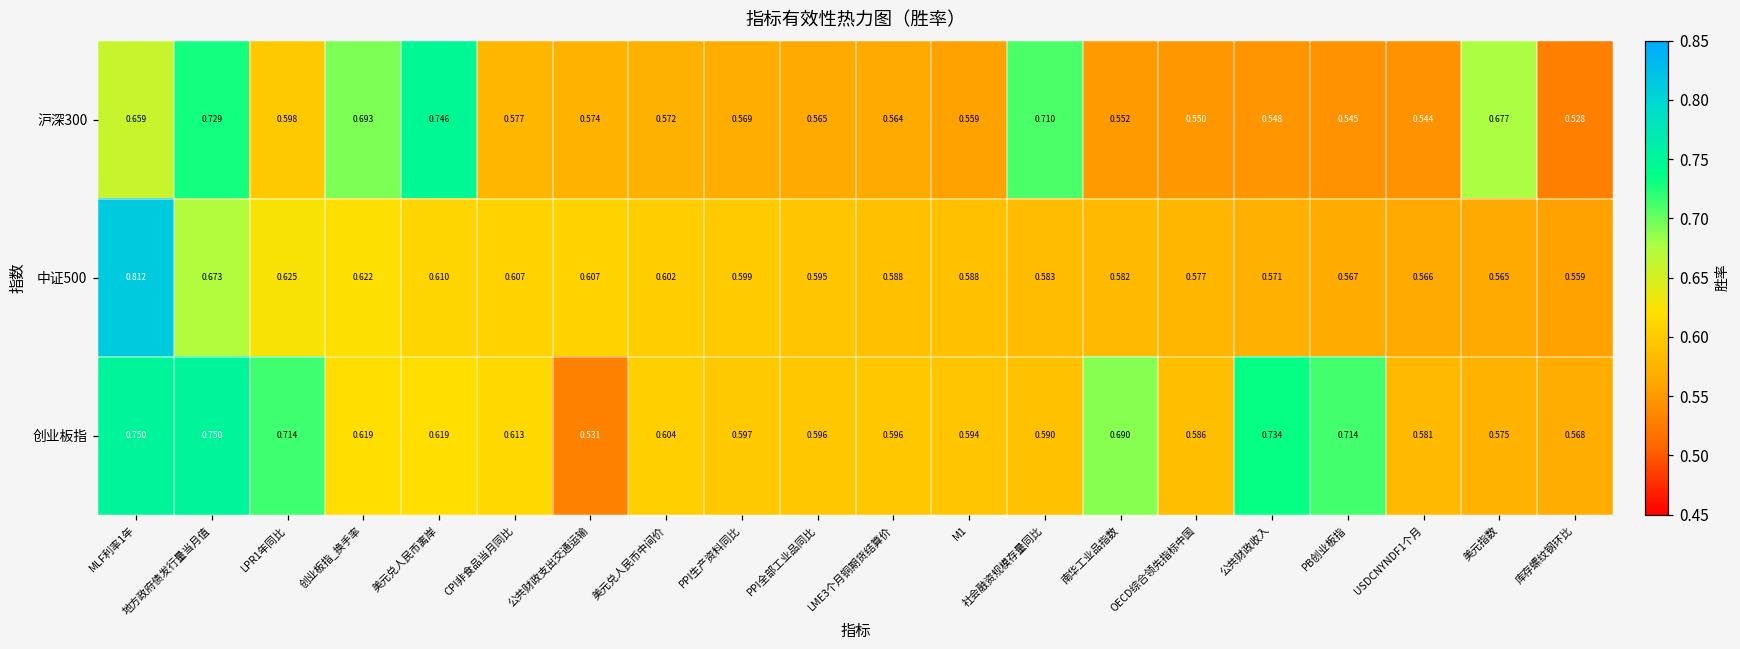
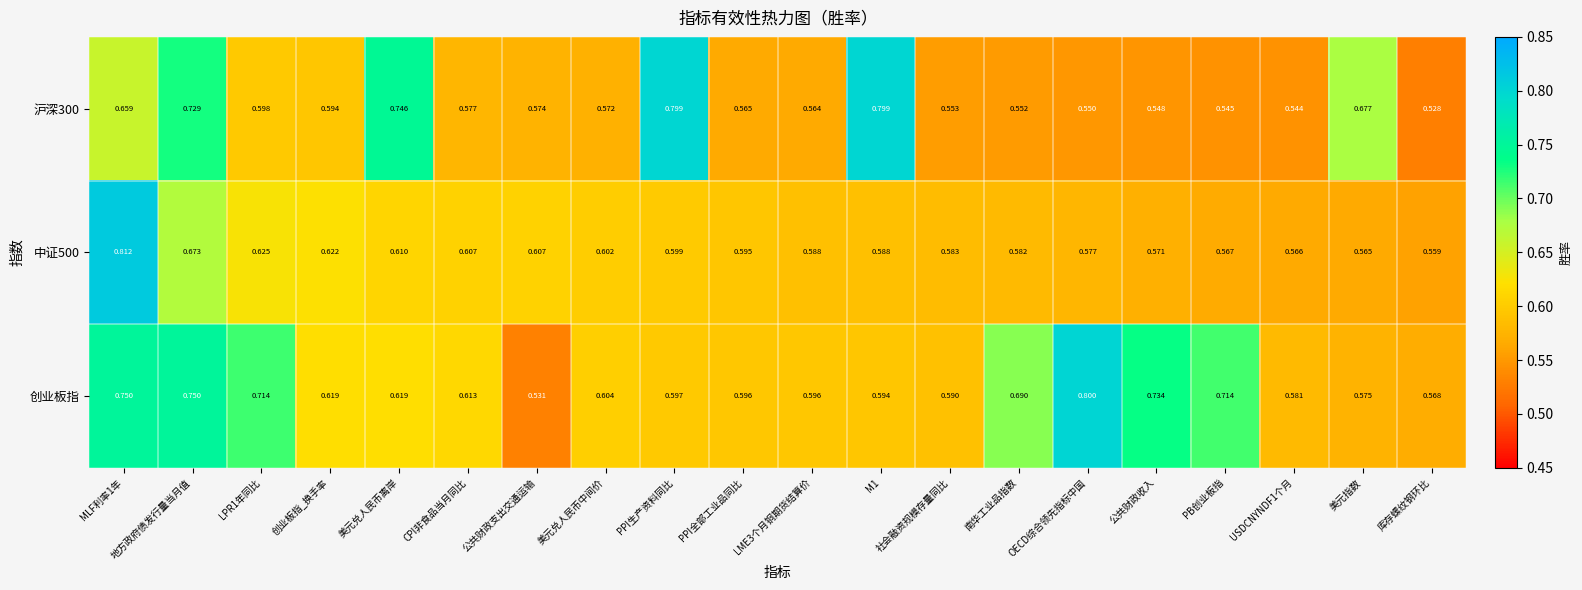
沪深300, 创业板指_换手率: 0.693 -> 0.594
沪深300, PPI生产资料同比: 0.569 -> 0.799
沪深300, M1: 0.559 -> 0.799
沪深300, 社会融资规模存量同比: 0.710 -> 0.553
创业板指, OECD综合领先指标中国: 0.586 -> 0.800
